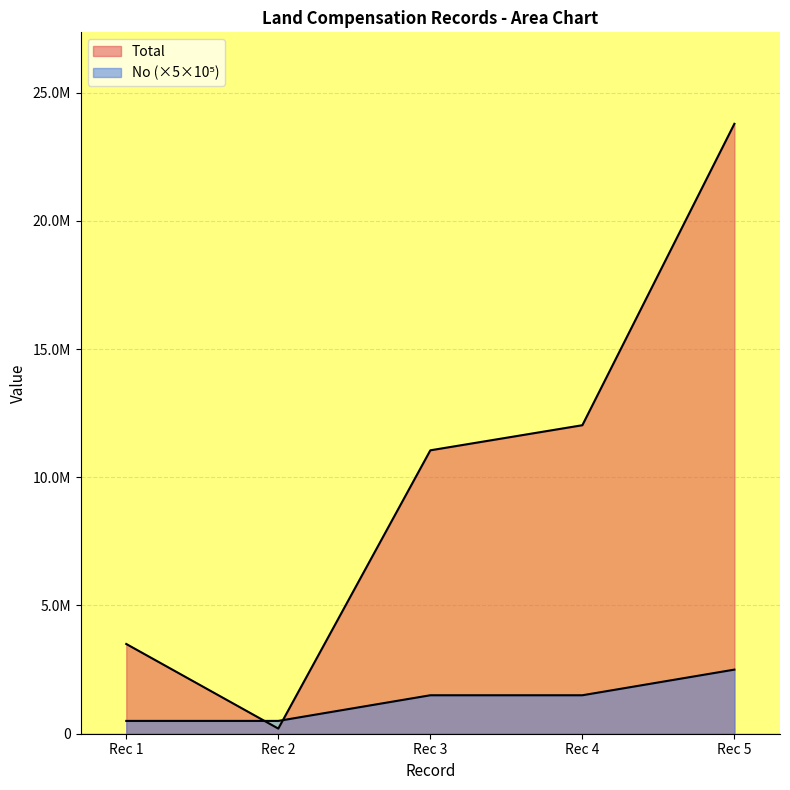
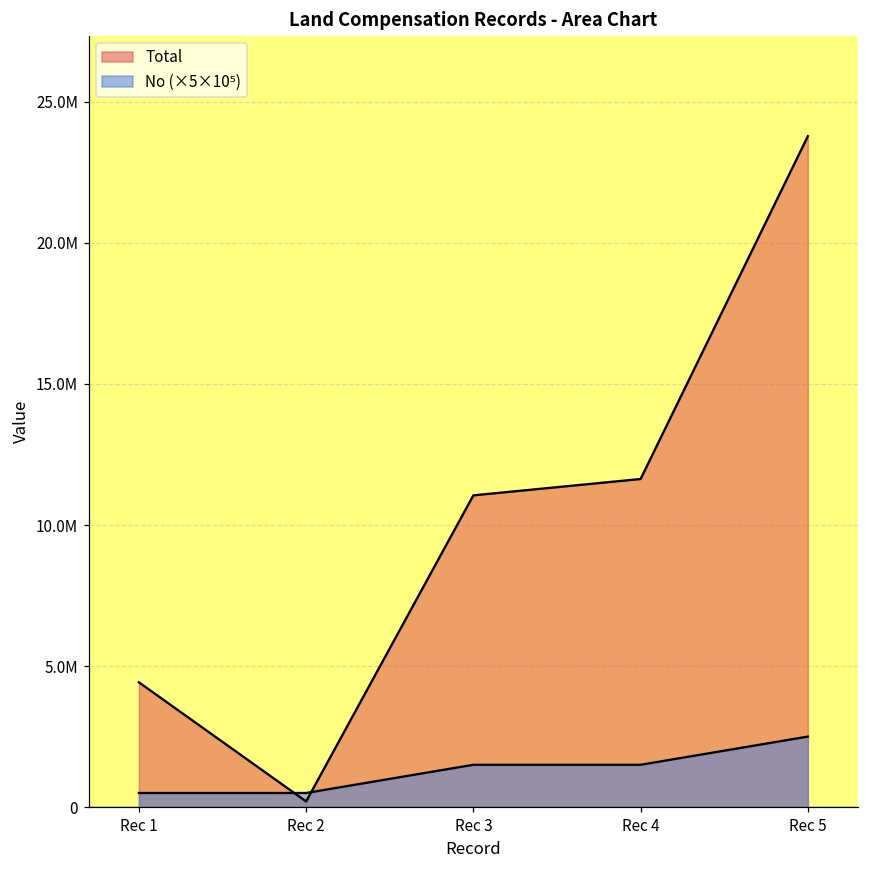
Total, Rec 1: 3500000 -> 4400000
Total, Rec 4: 12000000 -> 11600000
